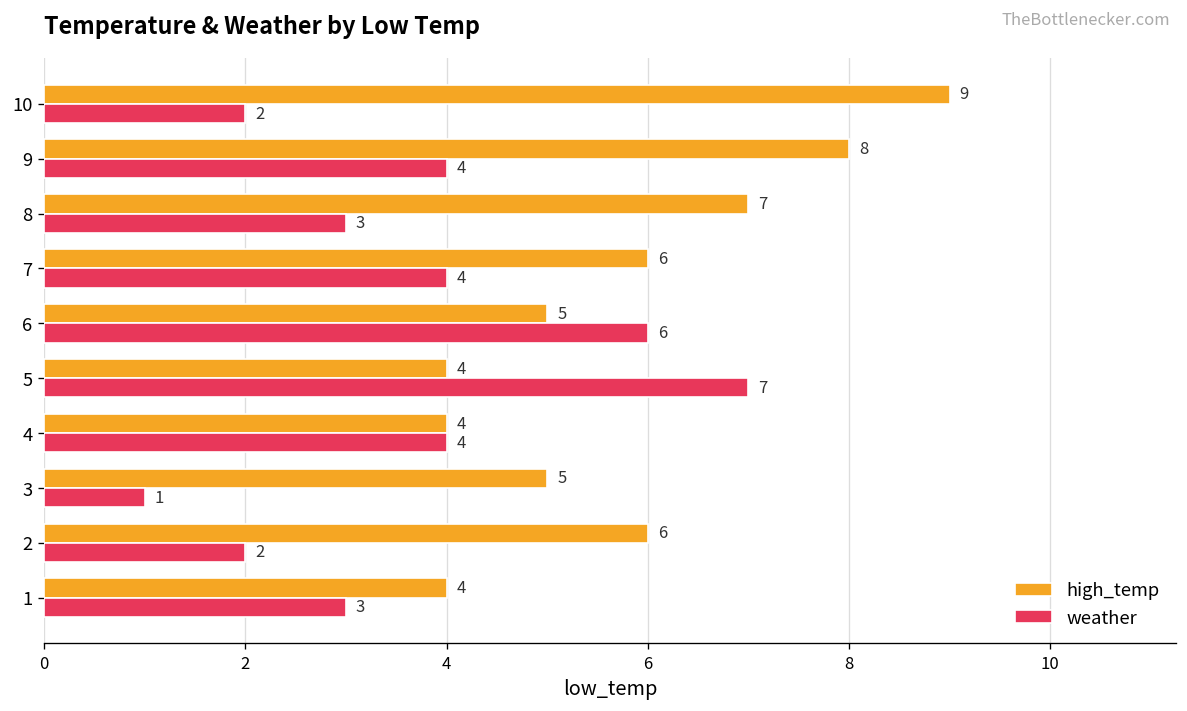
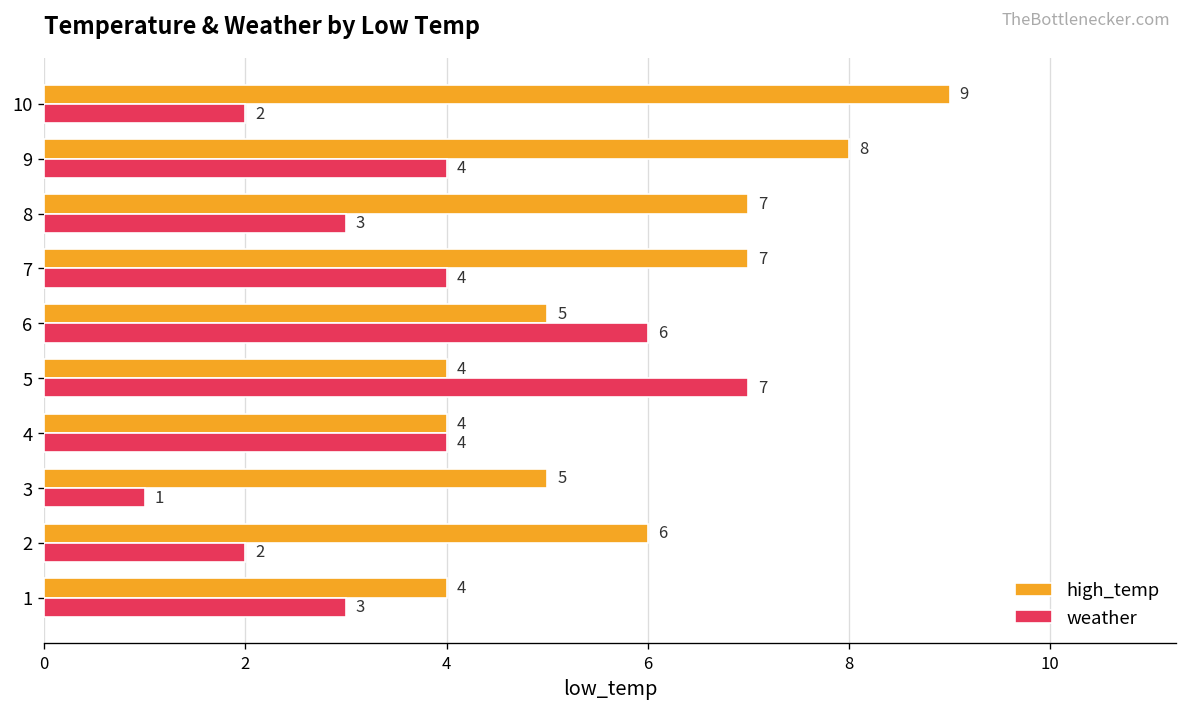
high_temp, 7: 6 -> 7
